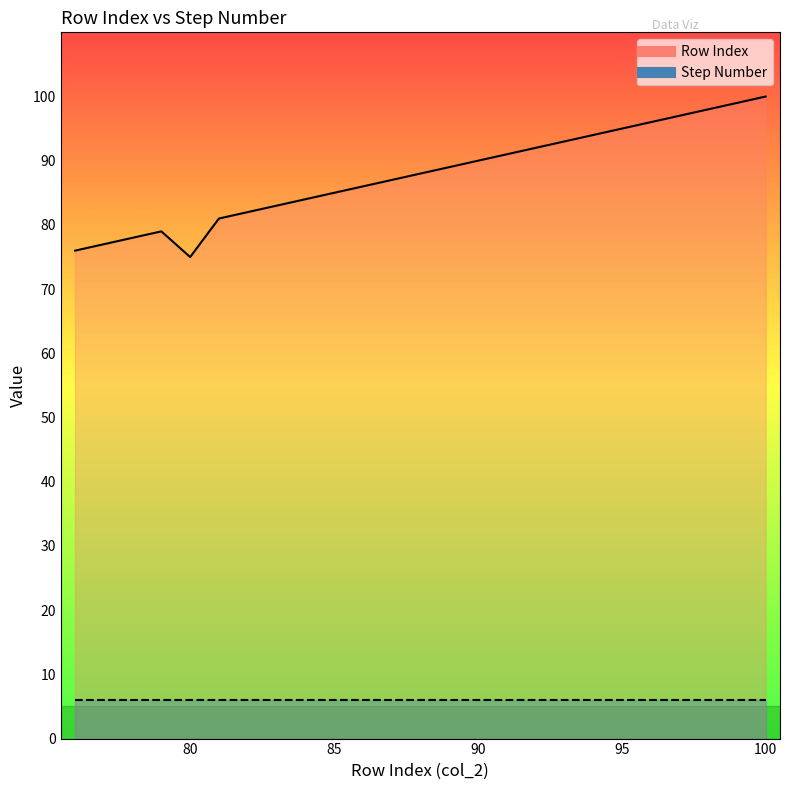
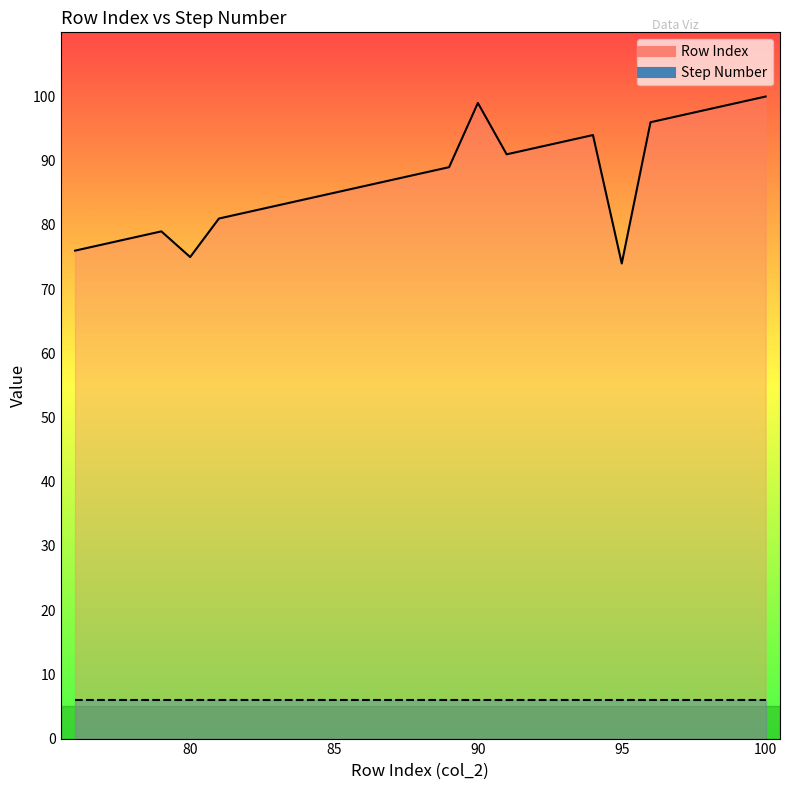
Row Index, 90: 90 -> 99
Row Index, 95: 95 -> 74
